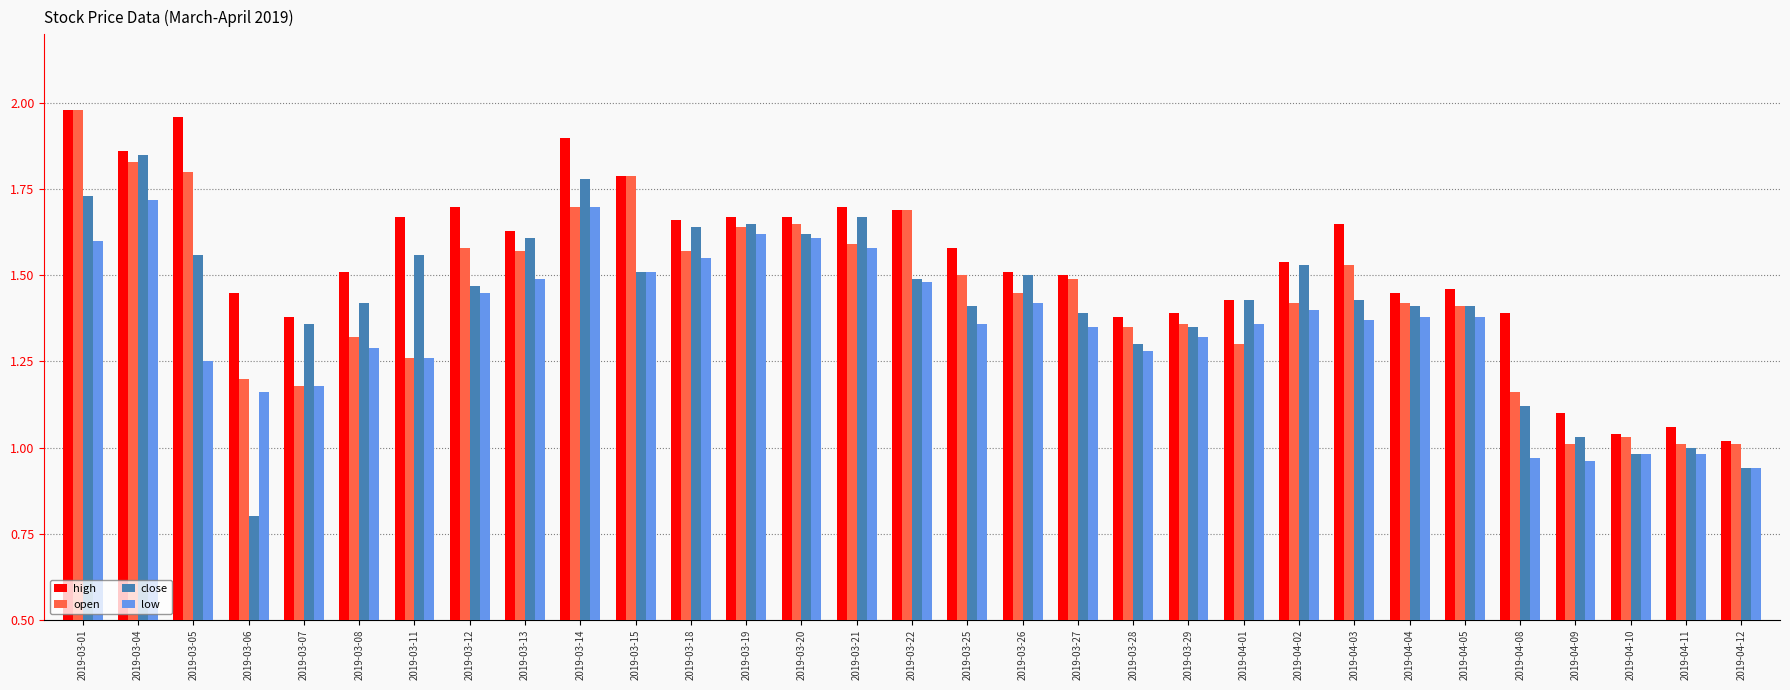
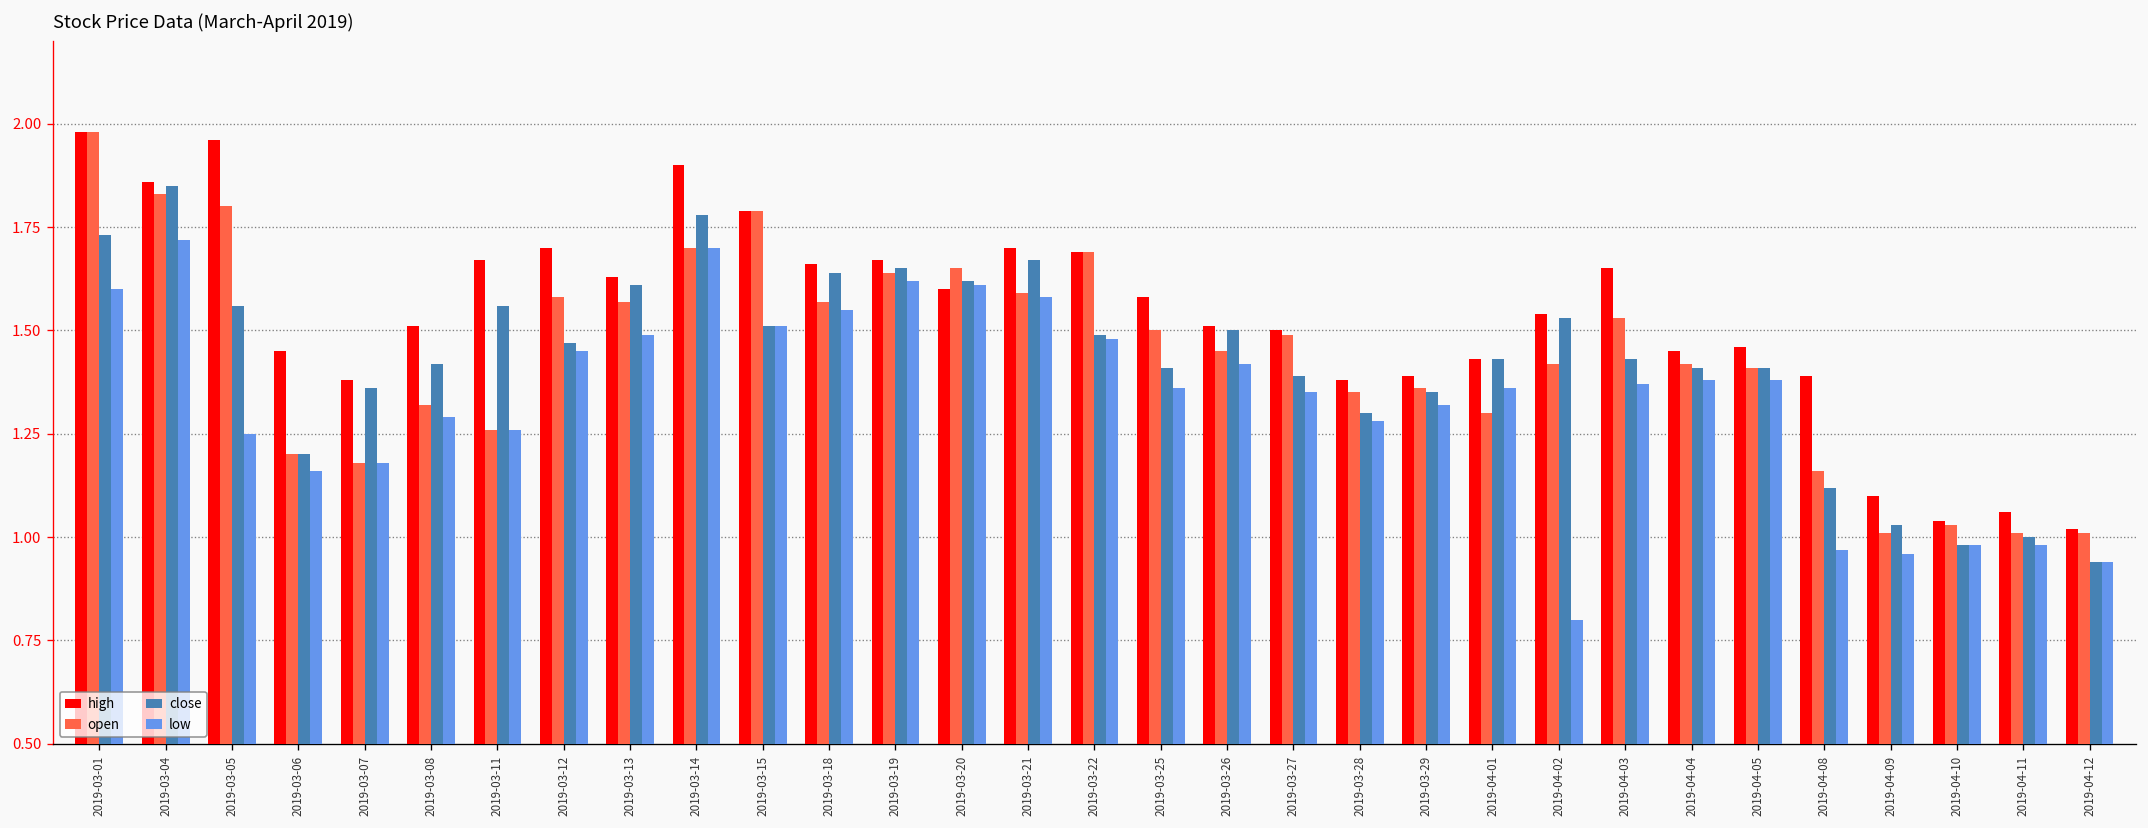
close, 2019-03-06: 0.8 -> 1.2
high, 2019-03-20: 1.67 -> 1.60
low, 2019-04-02: 1.4 -> 0.8
